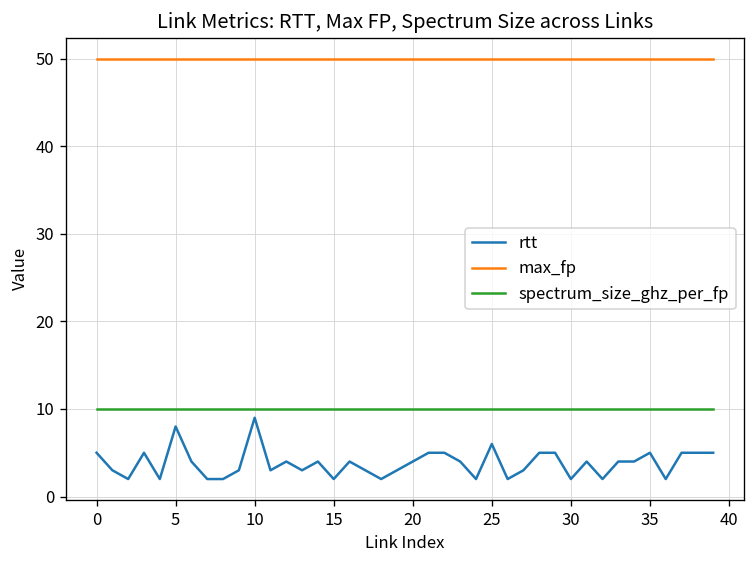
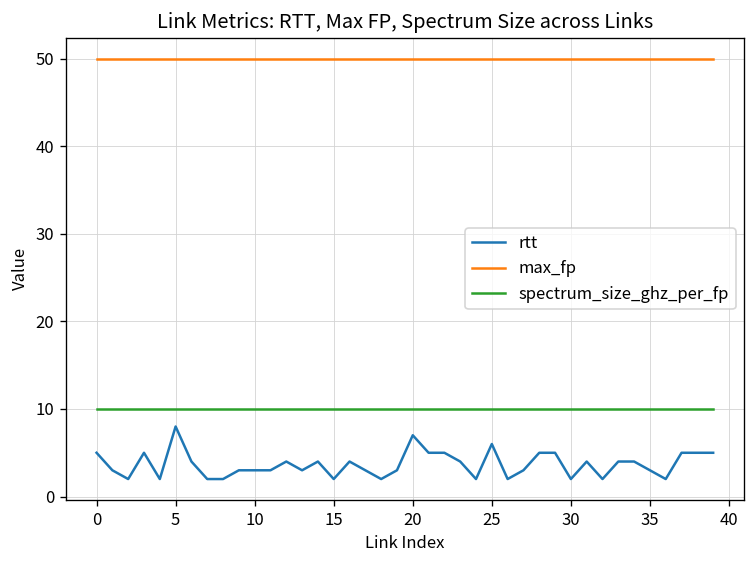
rtt, 10: 9 -> 3
rtt, 20: 4 -> 7
rtt, 35: 5 -> 3
